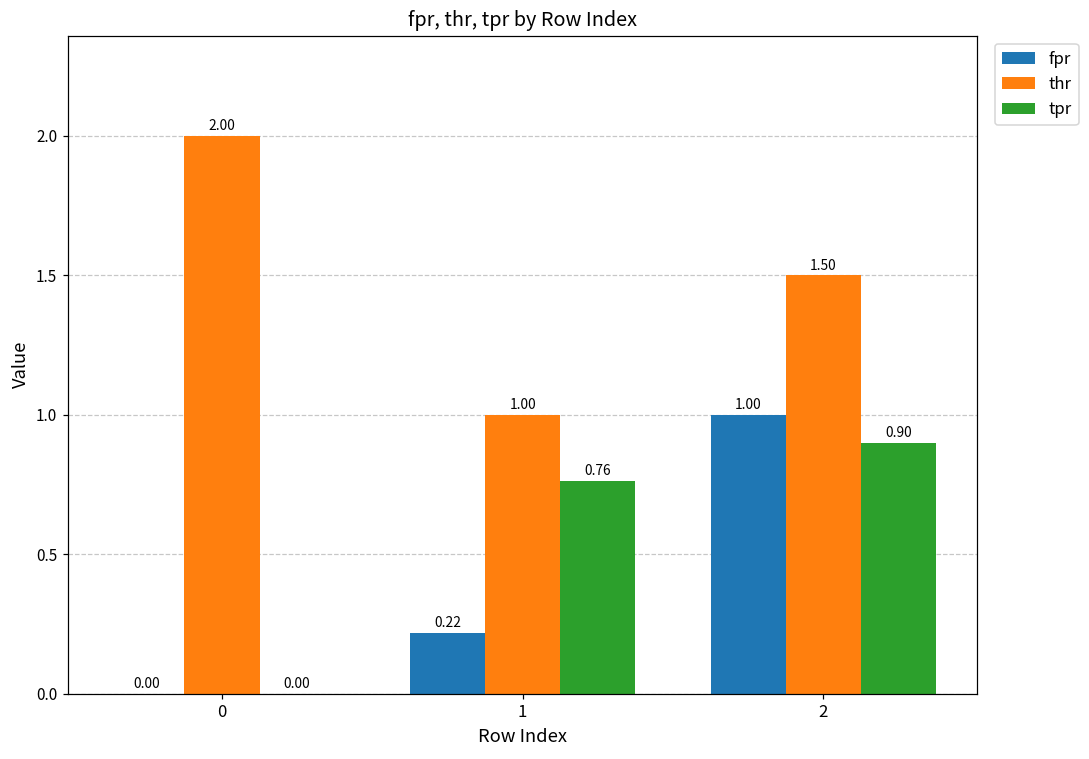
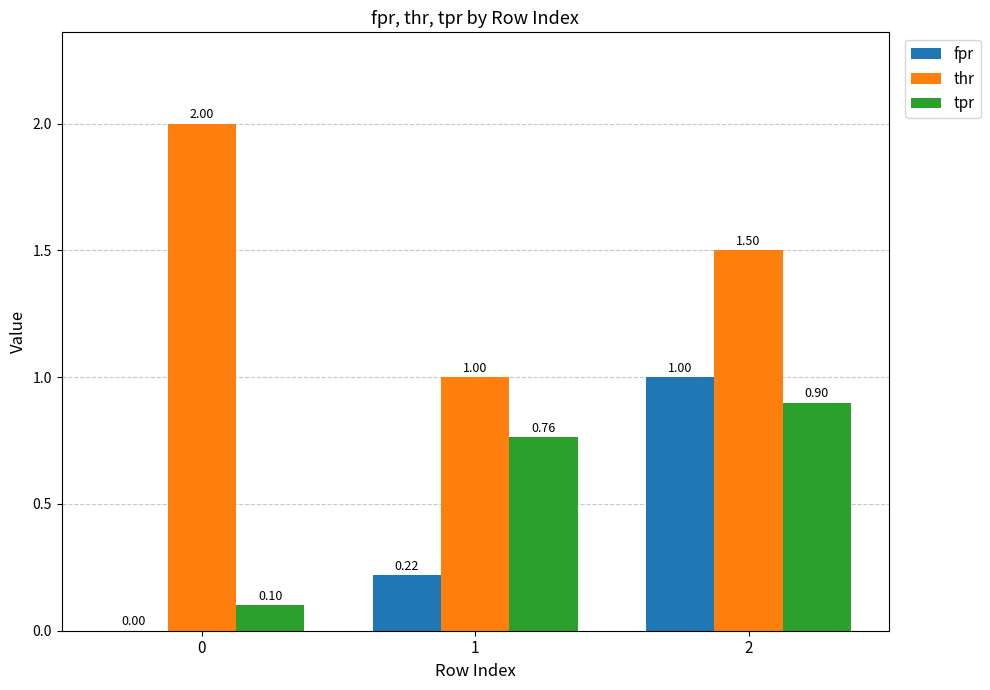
tpr, 0: 0.00 -> 0.10
